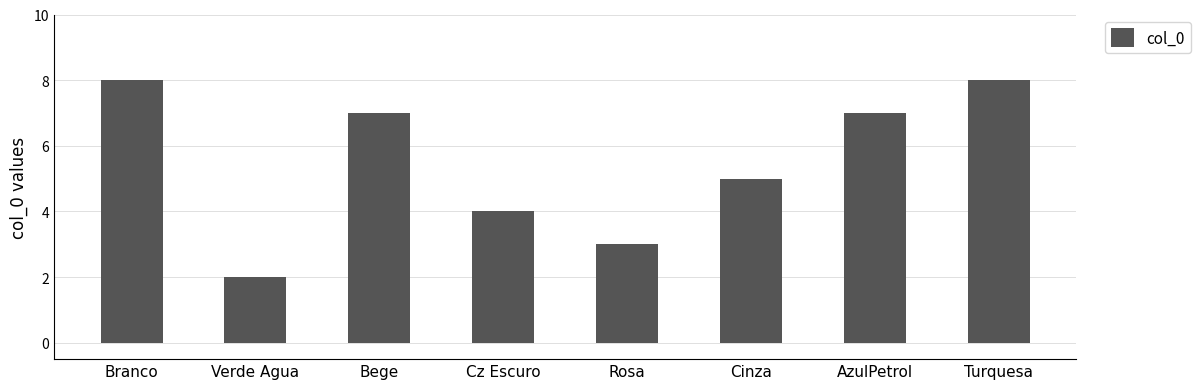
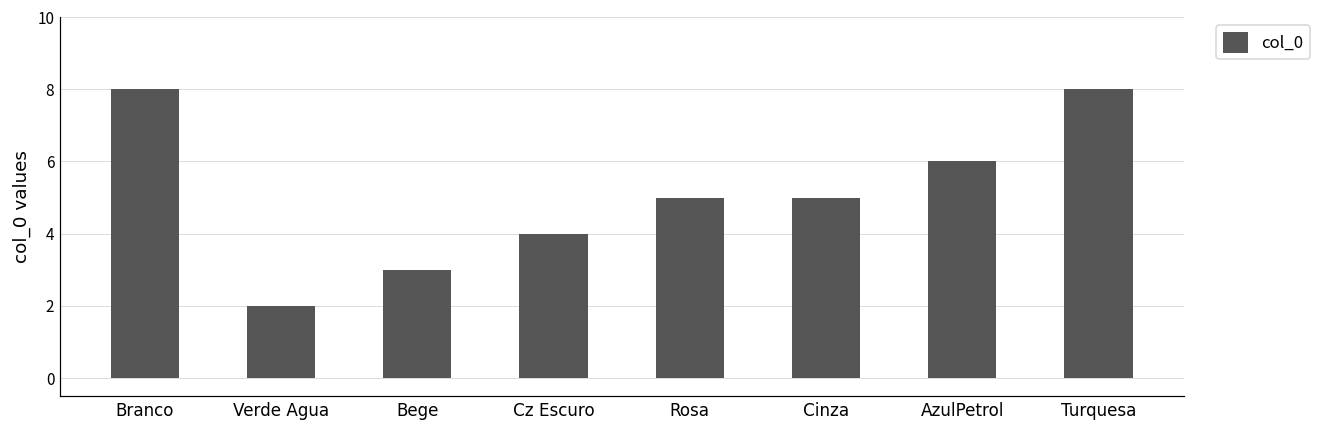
Bege: 7 -> 3
Rosa: 3 -> 5
AzulPetrol: 7 -> 6
